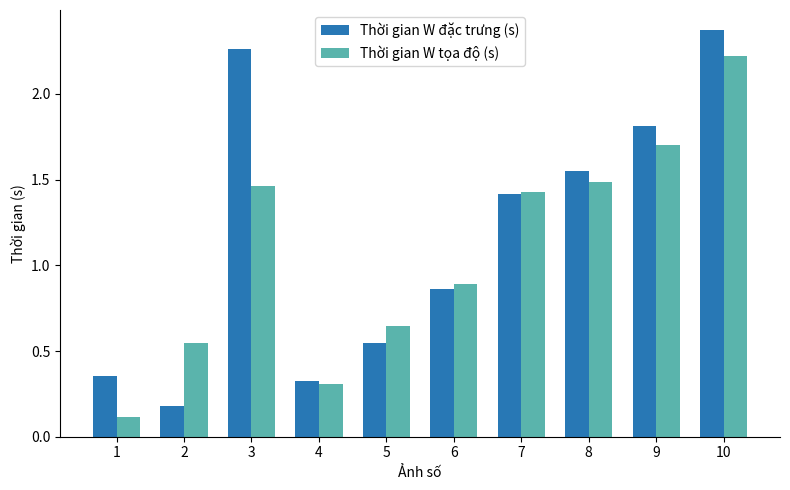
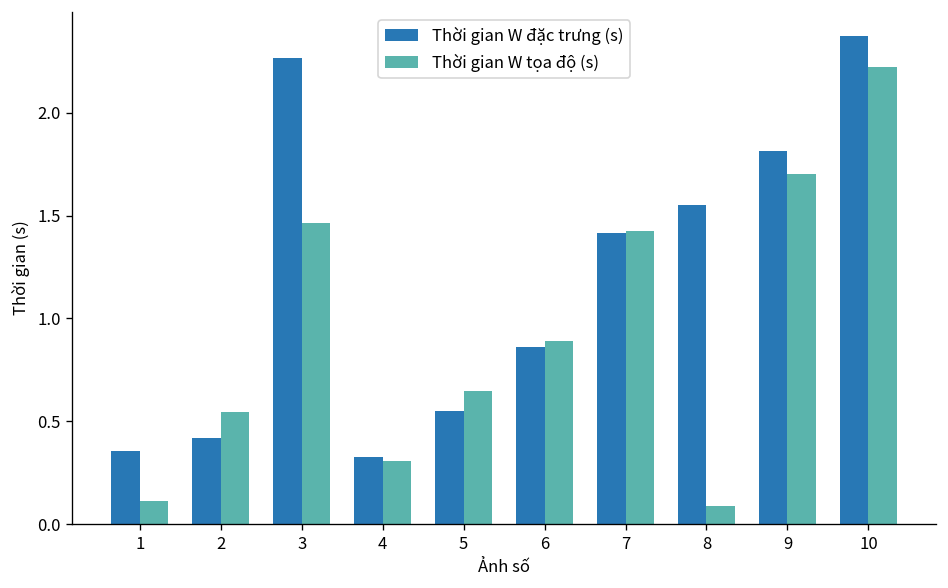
Thời gian W đặc trưng (s), 2: 0.18 -> 0.42
Thời gian W tọa độ (s), 8: 1.49 -> 0.09
